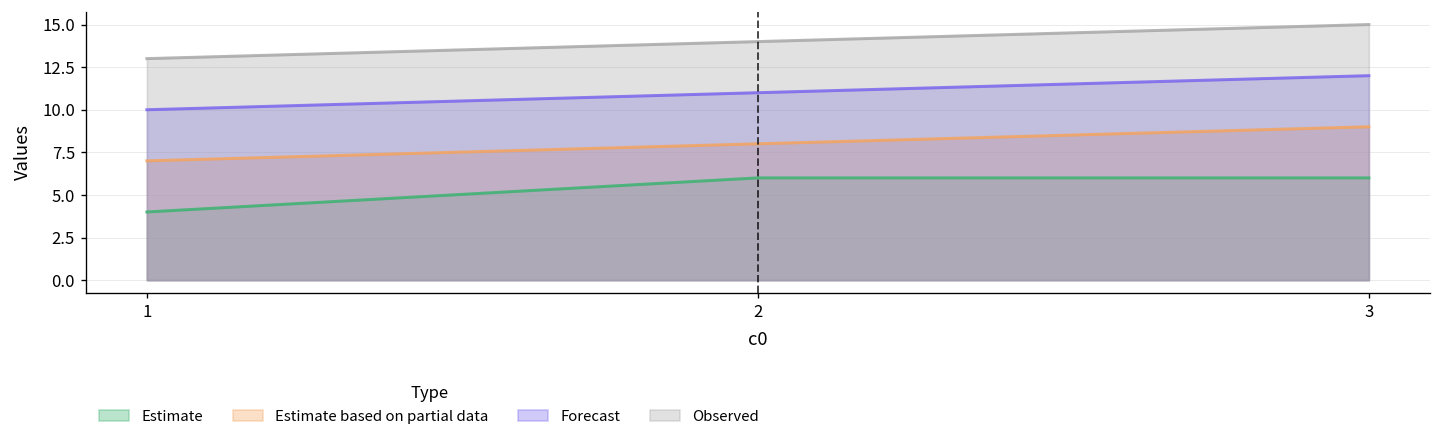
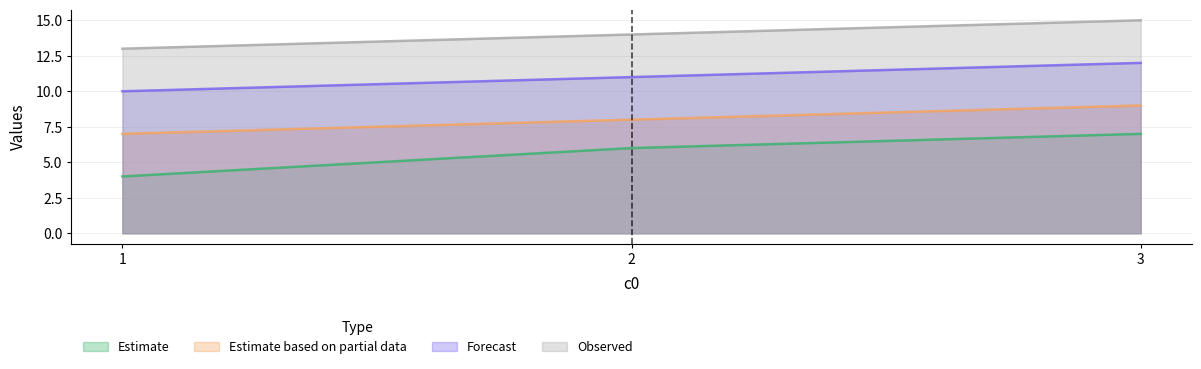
Estimate, 3: 6 -> 7
